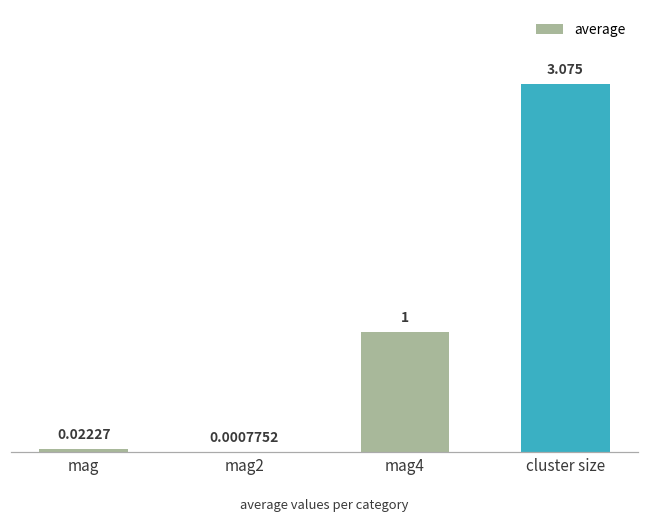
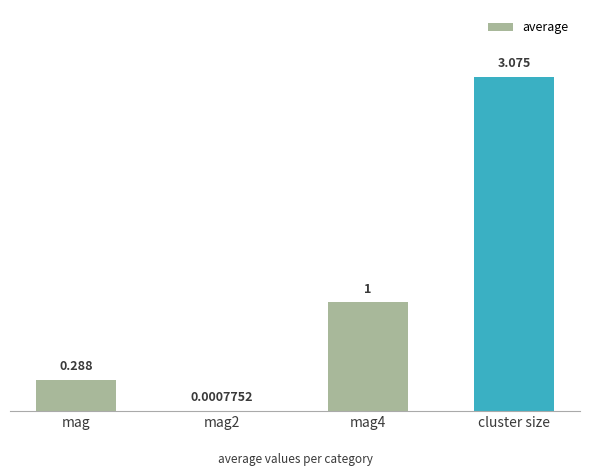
mag: 0.02227 -> 0.288
